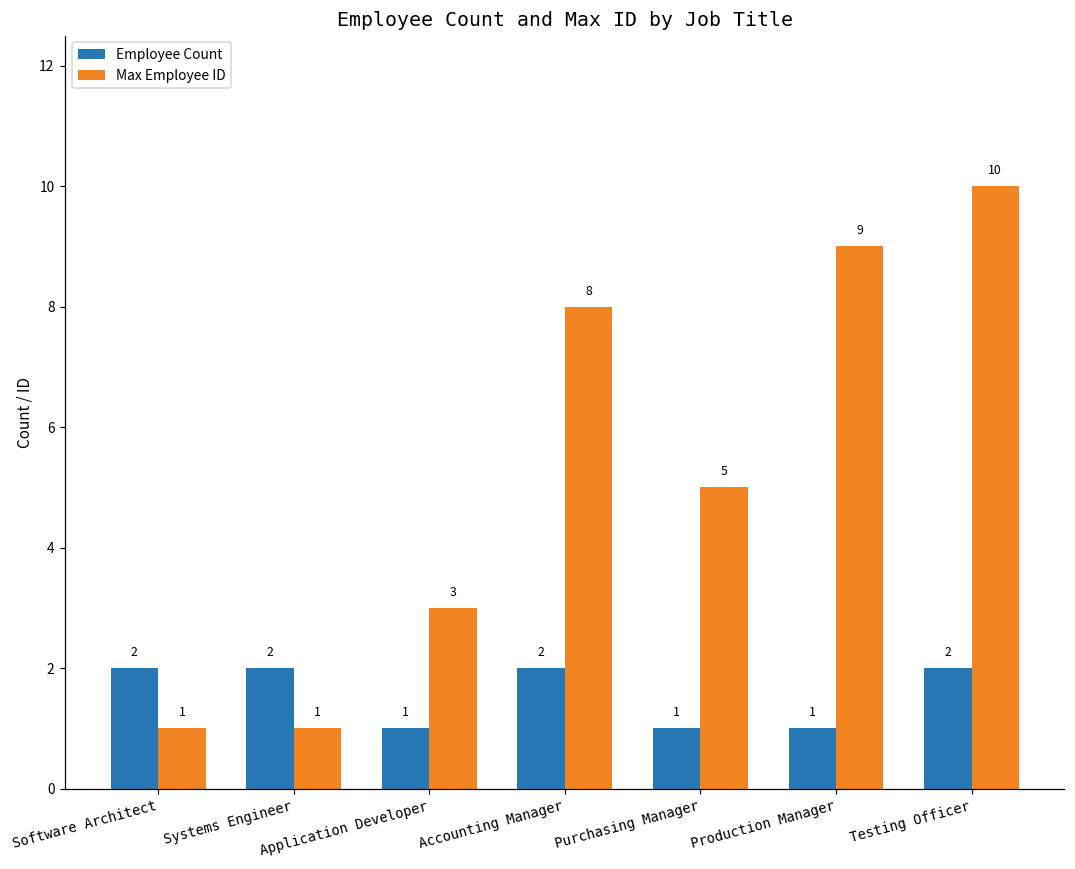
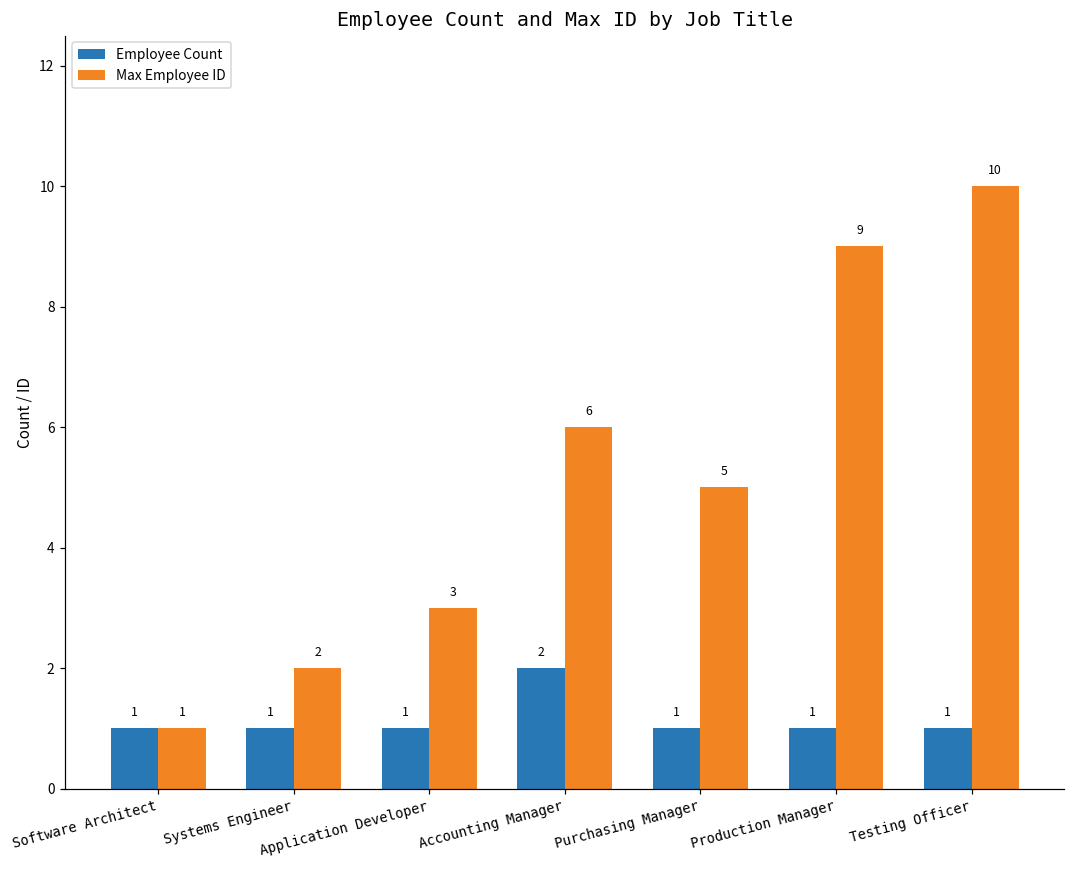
Employee Count, Software Architect: 2 -> 1
Employee Count, Systems Engineer: 2 -> 1
Max Employee ID, Systems Engineer: 1 -> 2
Max Employee ID, Accounting Manager: 8 -> 6
Employee Count, Testing Officer: 2 -> 1
